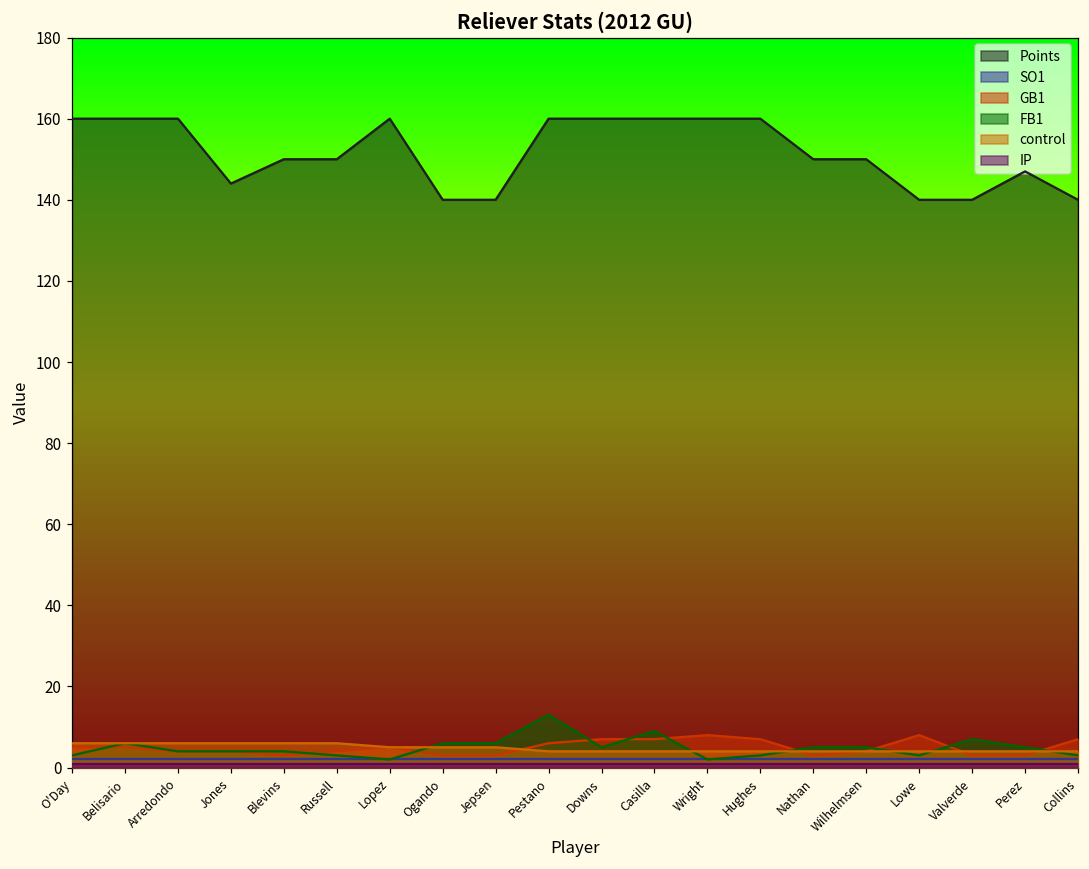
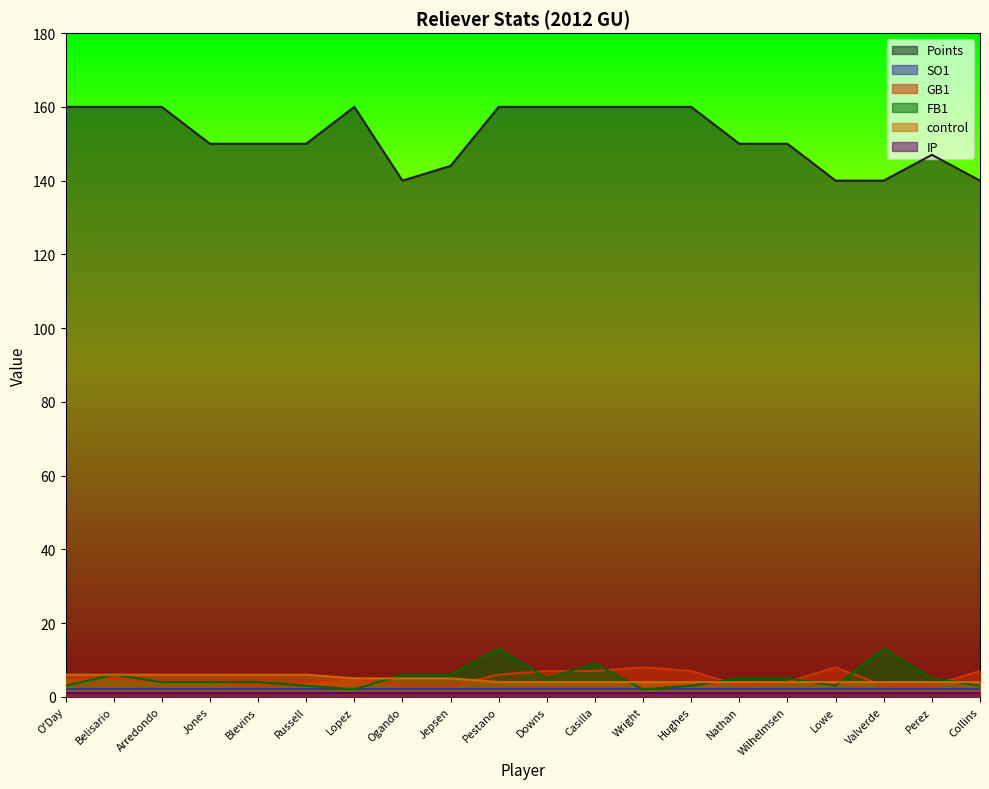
Points, Jones: 144 -> 150
Points, Jepsen: 140 -> 144
FB1, Valverde: 7 -> 13
